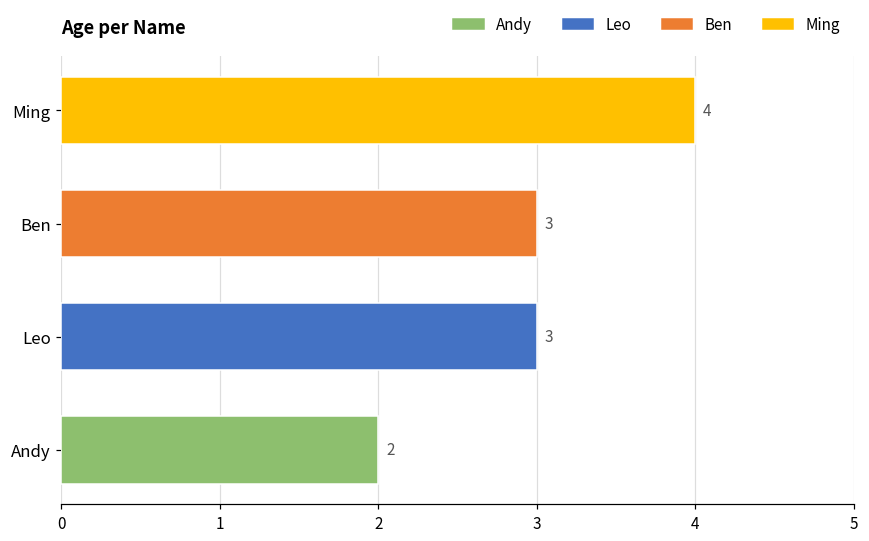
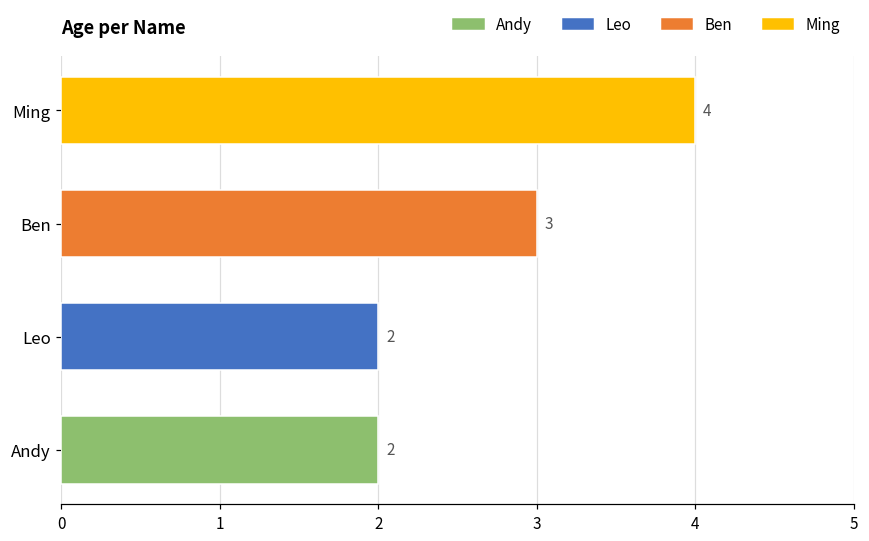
Leo: 3 -> 2
